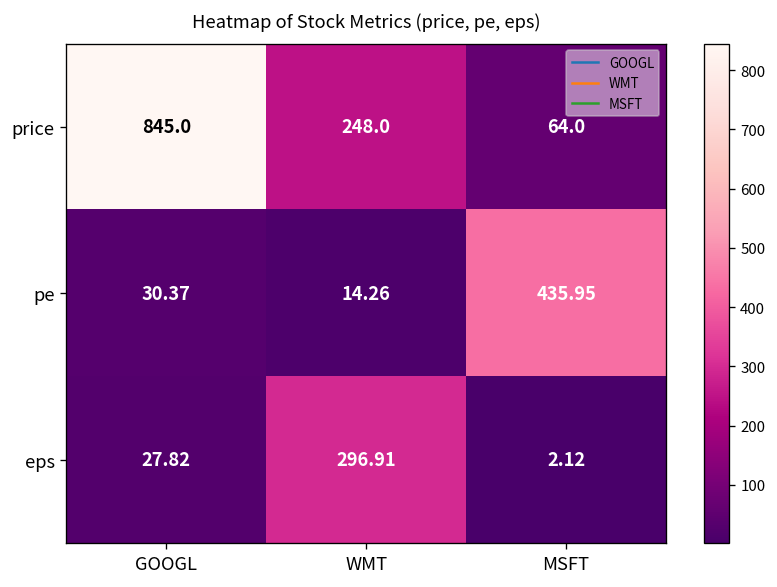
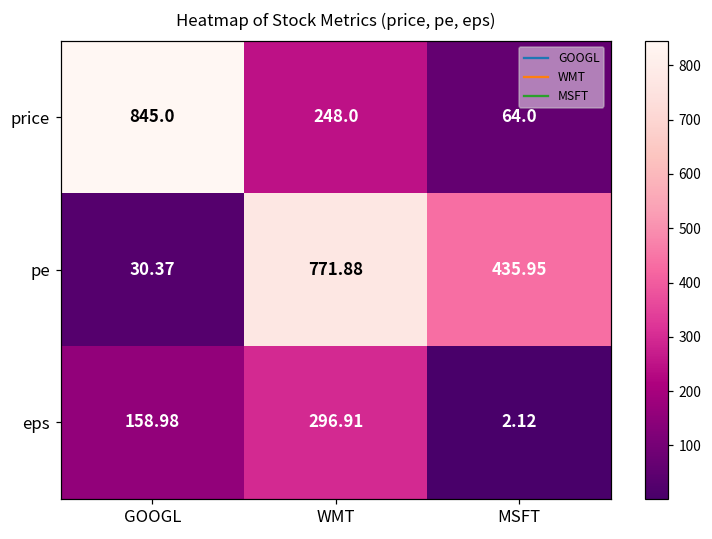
pe, WMT: 14.26 -> 771.88
eps, GOOGL: 27.82 -> 158.98
